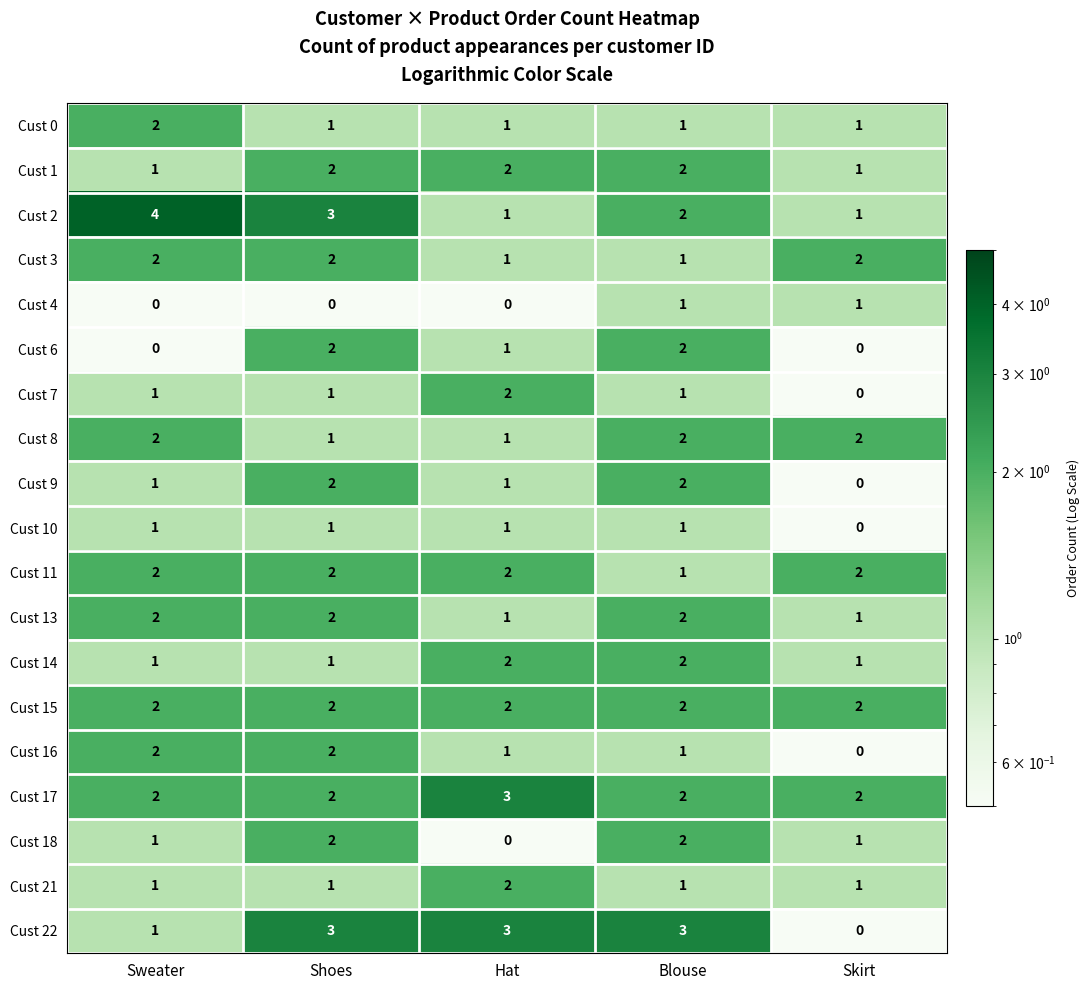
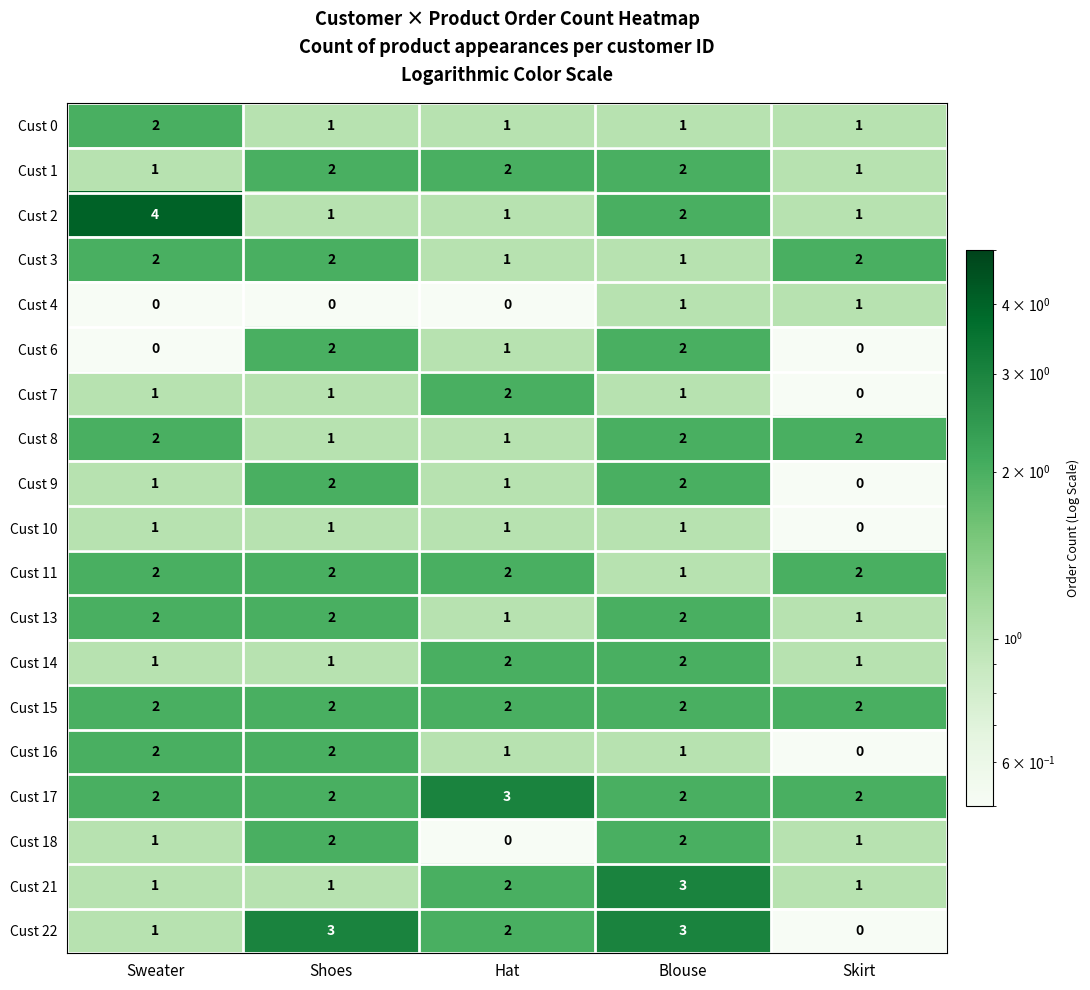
Cust 2, Shoes: 3 -> 1
Cust 21, Blouse: 1 -> 3
Cust 22, Hat: 3 -> 2
